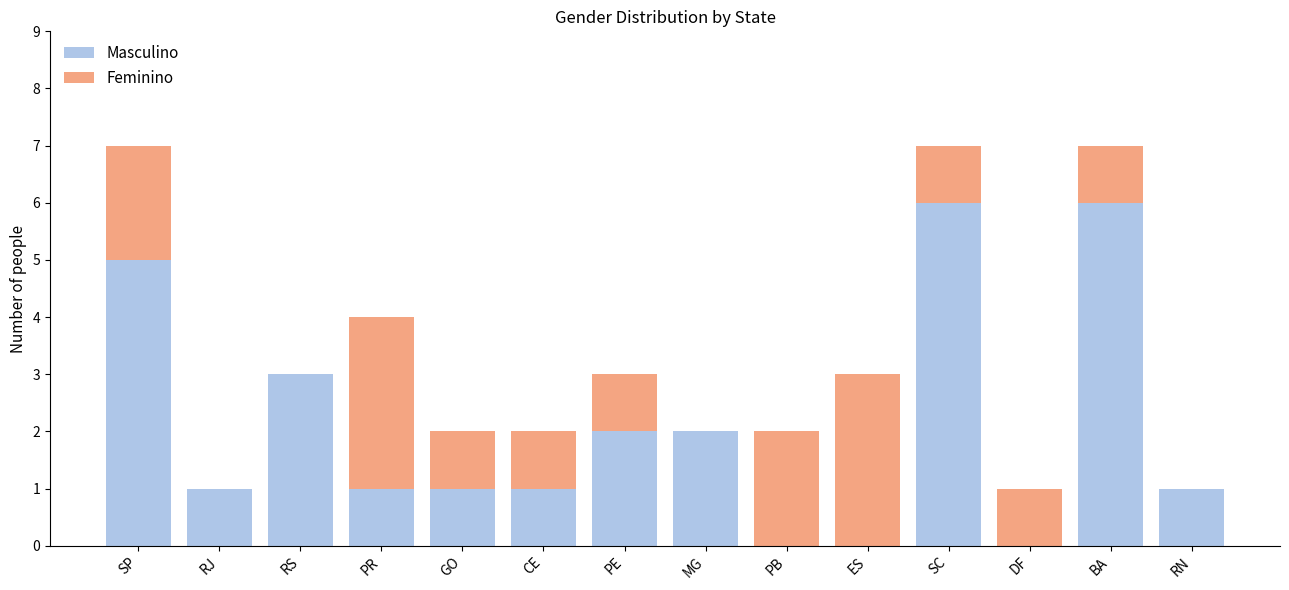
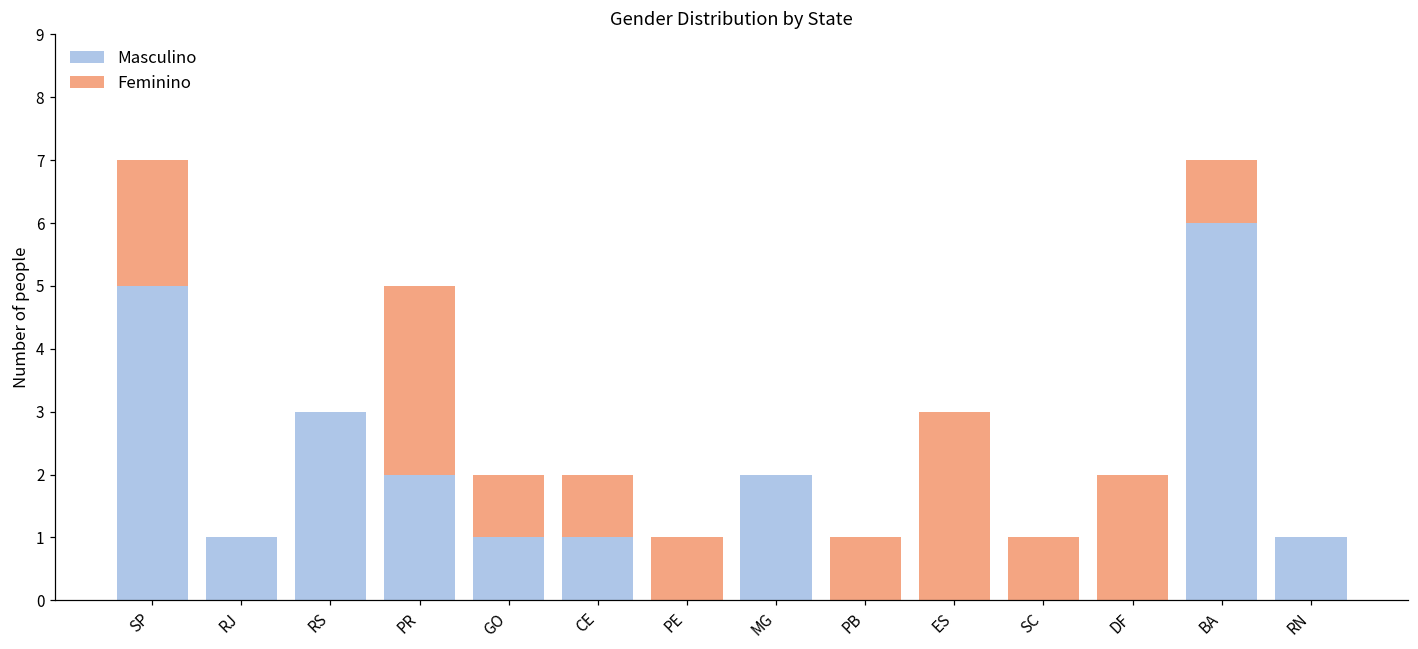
Masculino, PR: 1 -> 2
Masculino, PE: 2 -> 0
Feminino, PB: 2 -> 1
Masculino, SC: 6 -> 0
Feminino, DF: 1 -> 2
